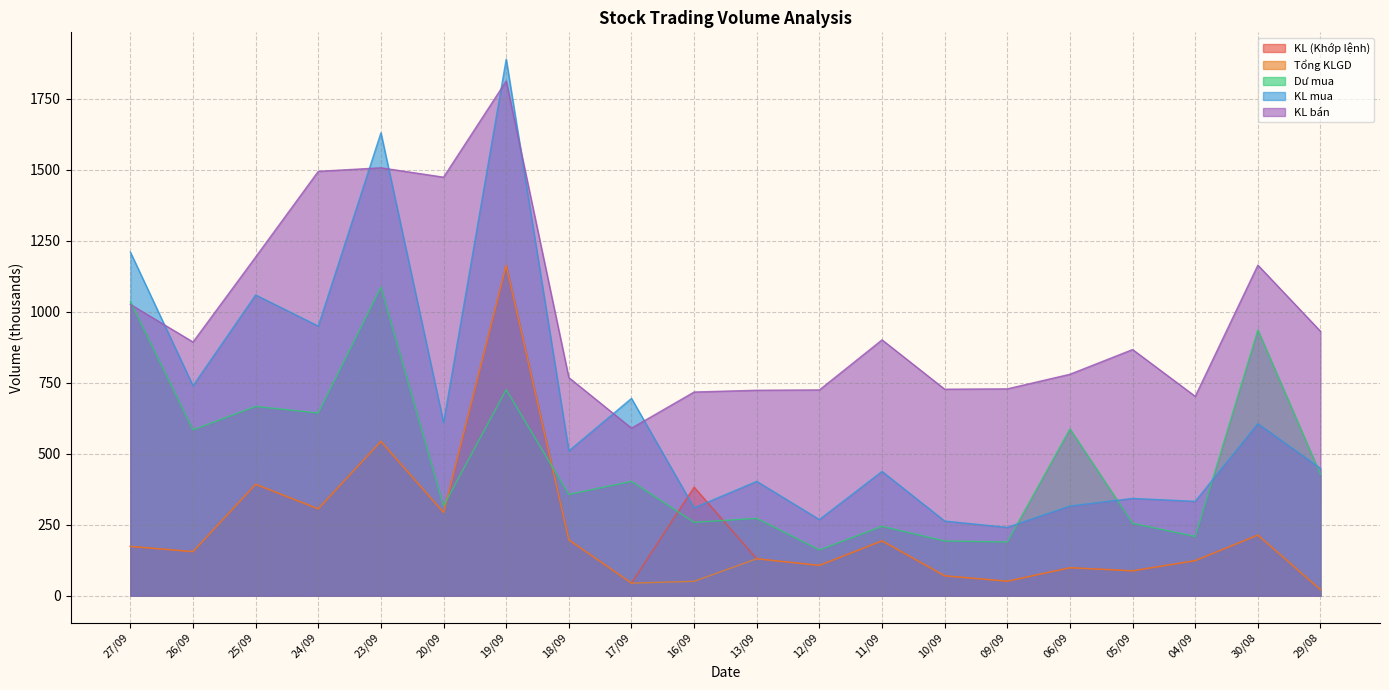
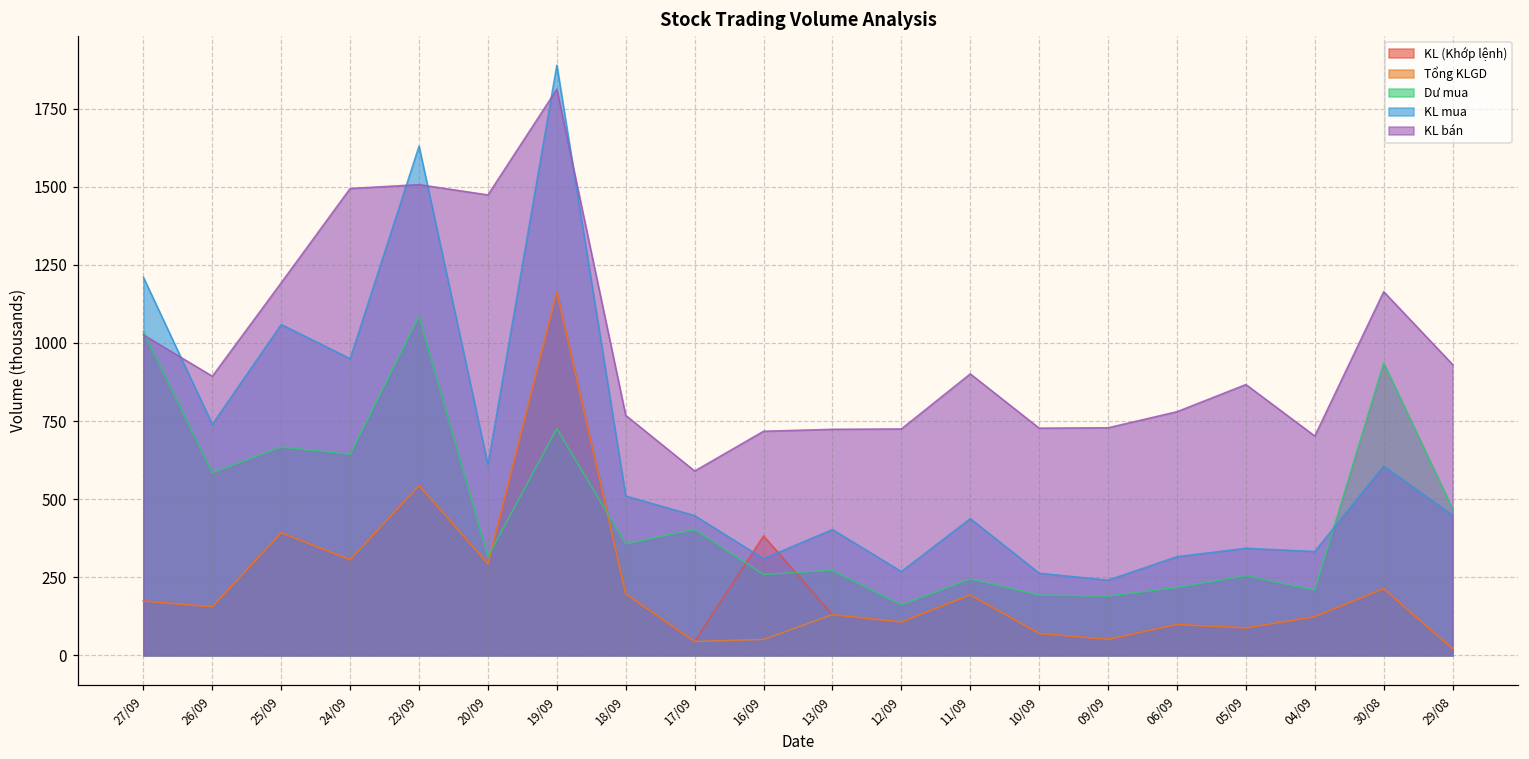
KL mua, 17/09: 700 -> 450
Dư mua, 06/09: 590 -> 220
Dư mua, 29/08: 430 -> 470
